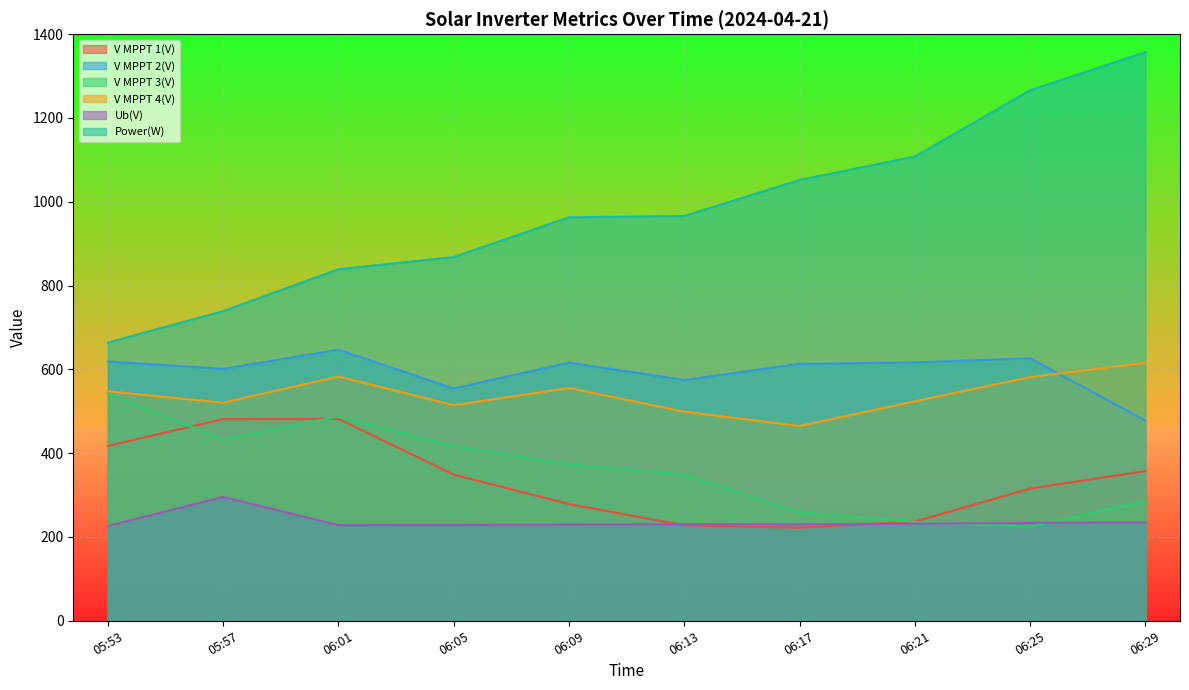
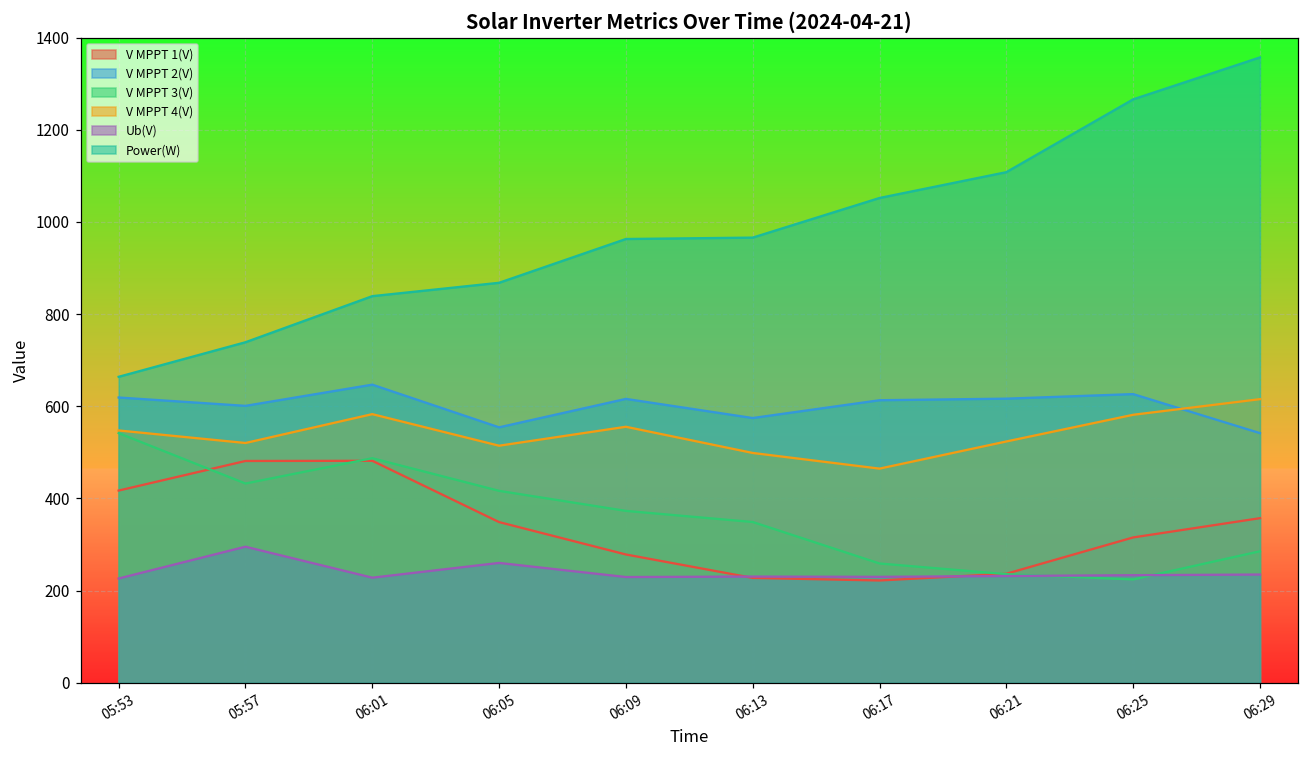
Ub(V), 06:05: 230 -> 260
V MPPT 2(V), 06:29: 480 -> 540
